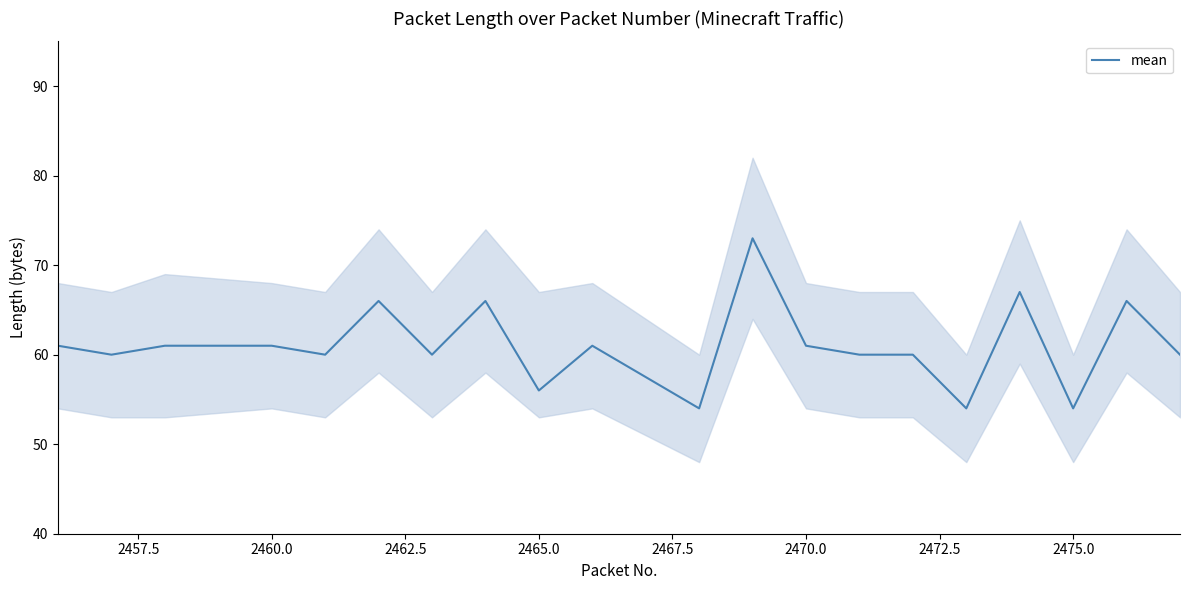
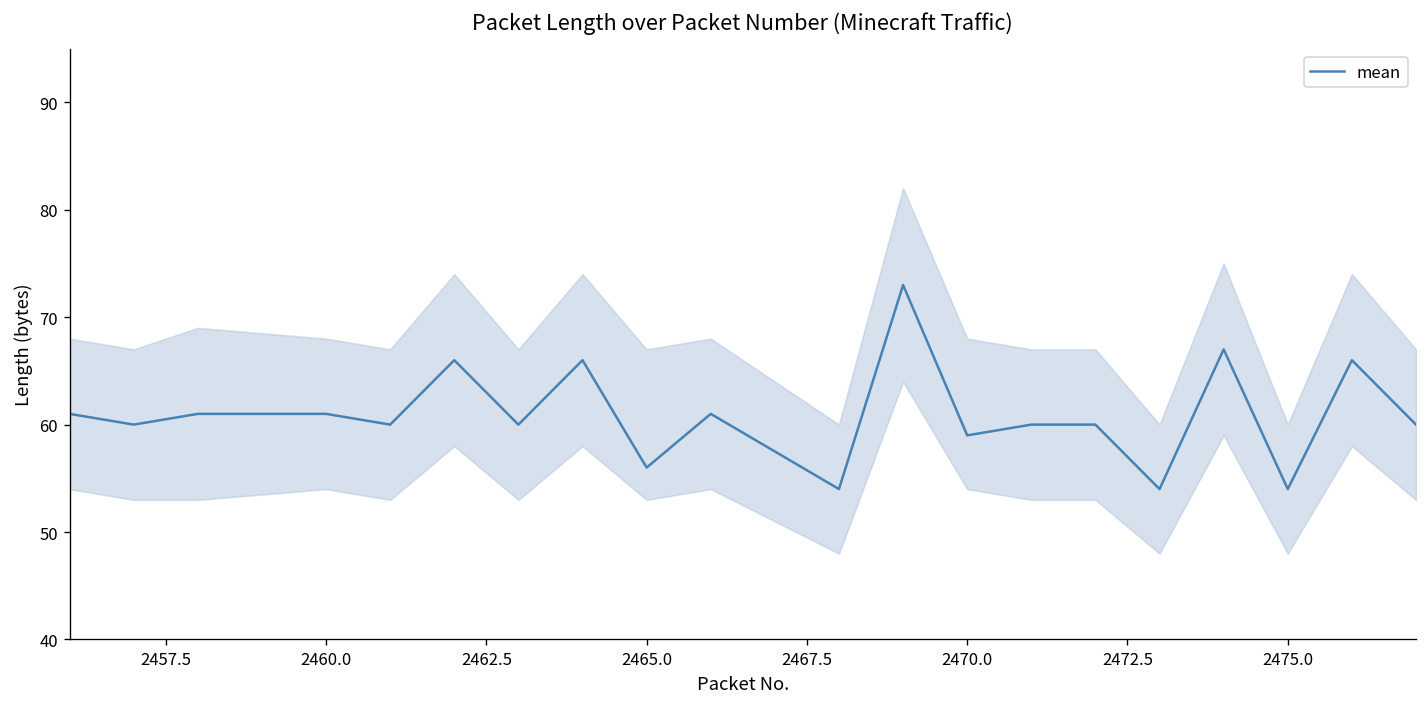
mean, 2470.0: 61 -> 59
